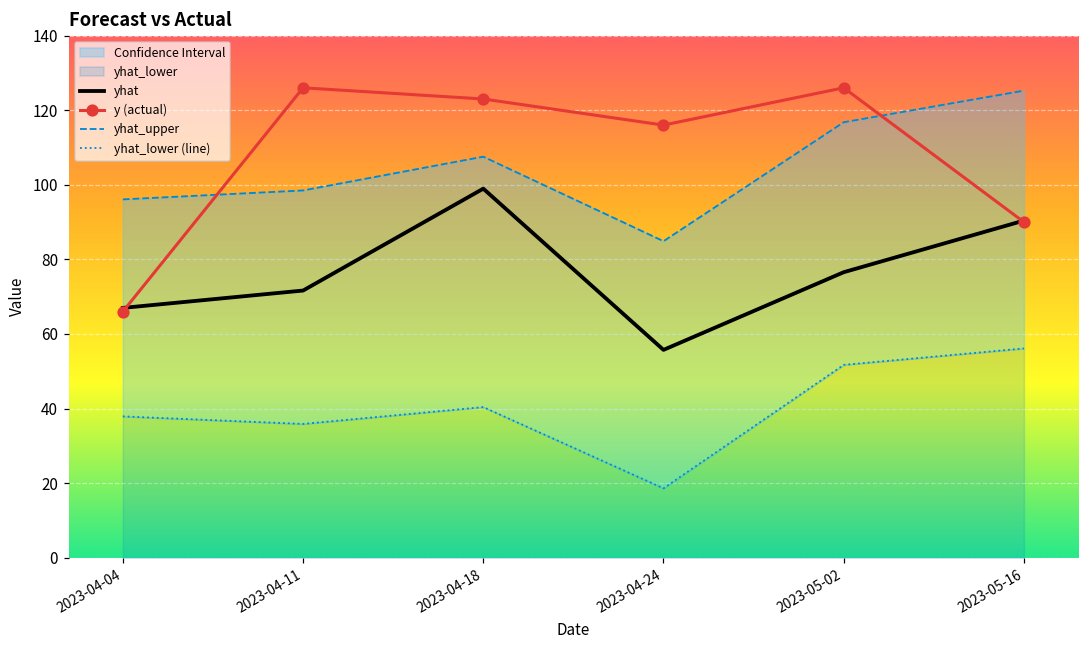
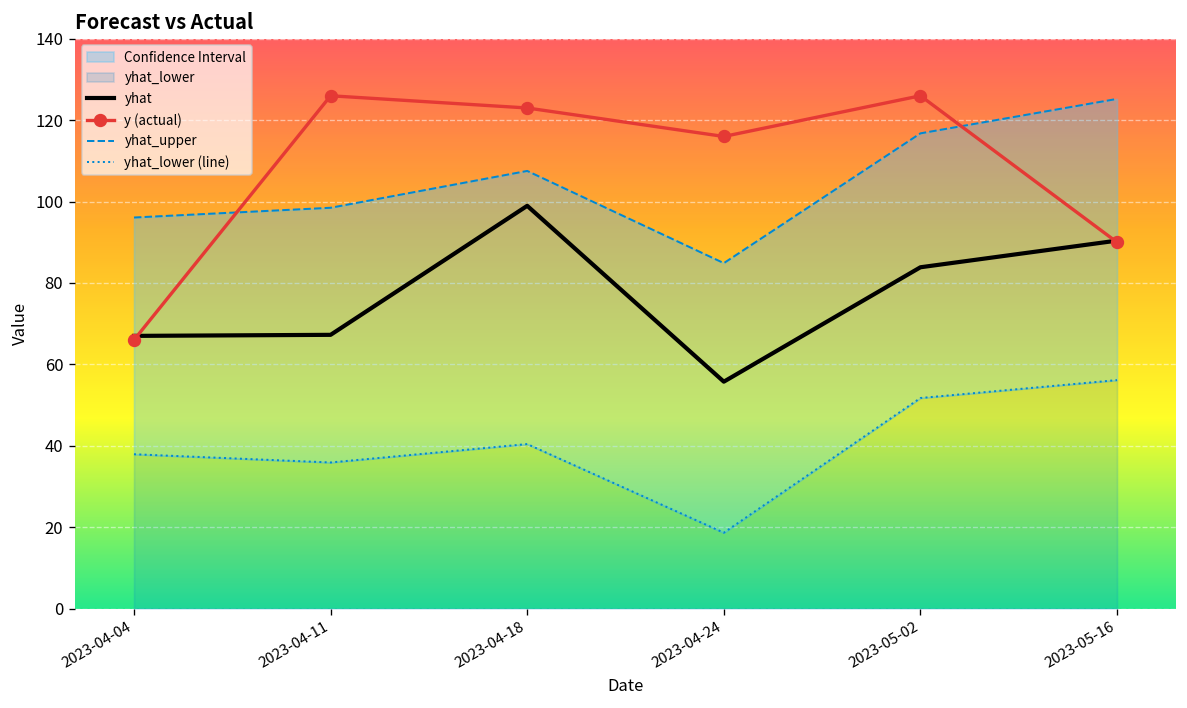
yhat, 2023-04-11: 72 -> 67
yhat, 2023-05-02: 77 -> 84
